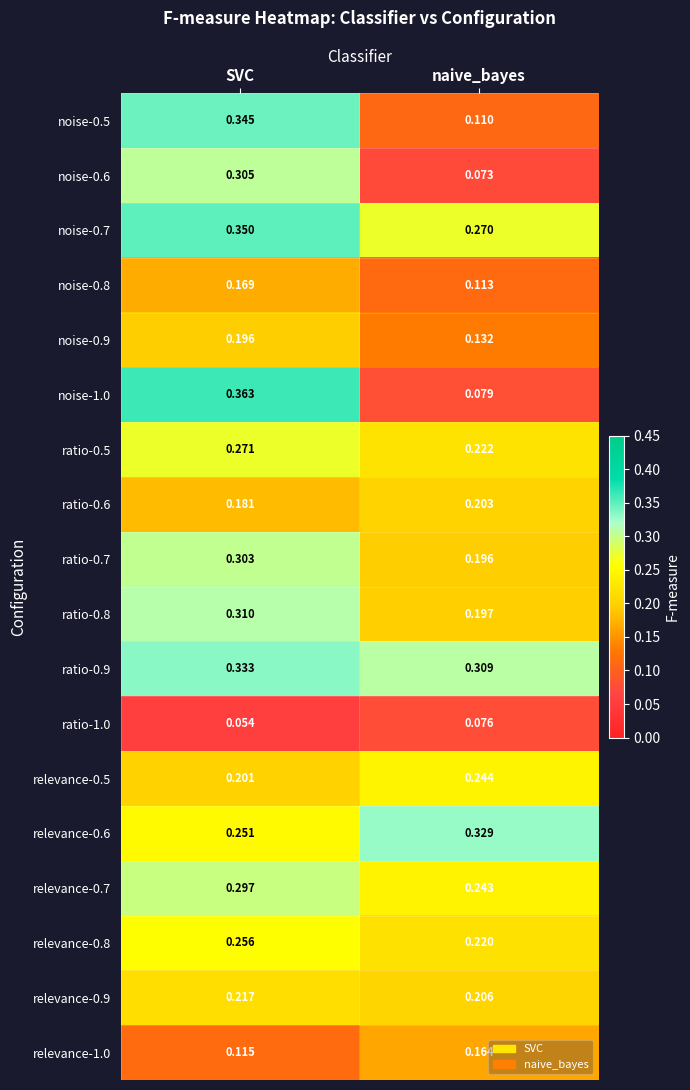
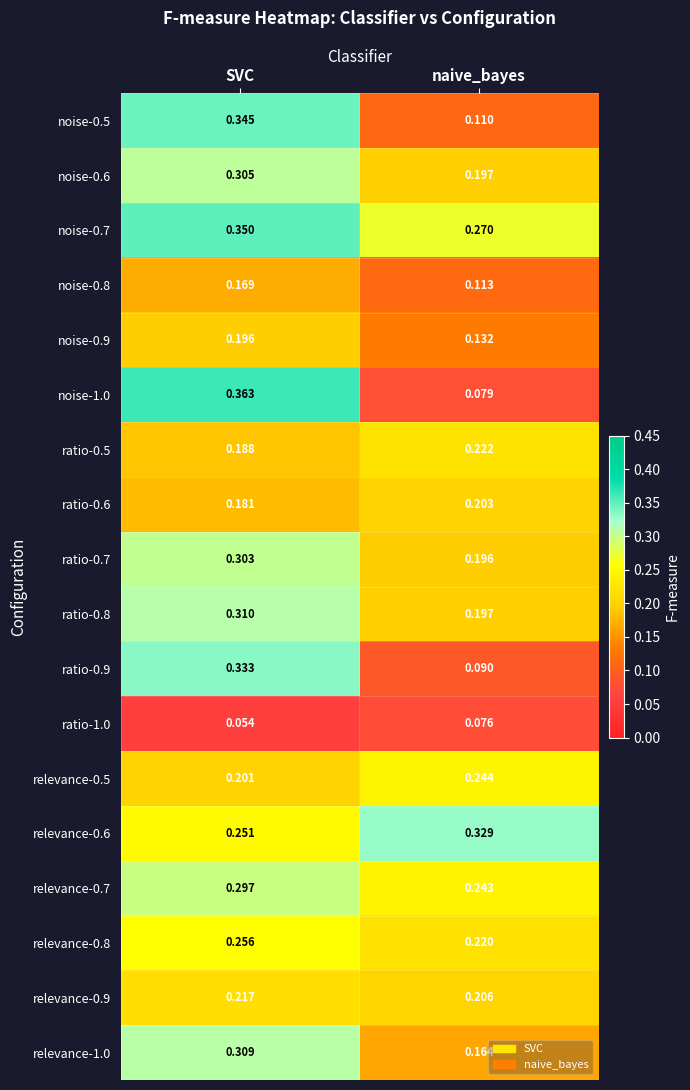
noise-0.6, naive_bayes: 0.073 -> 0.197
ratio-0.5, SVC: 0.271 -> 0.188
ratio-0.9, naive_bayes: 0.309 -> 0.090
relevance-1.0, SVC: 0.115 -> 0.309
